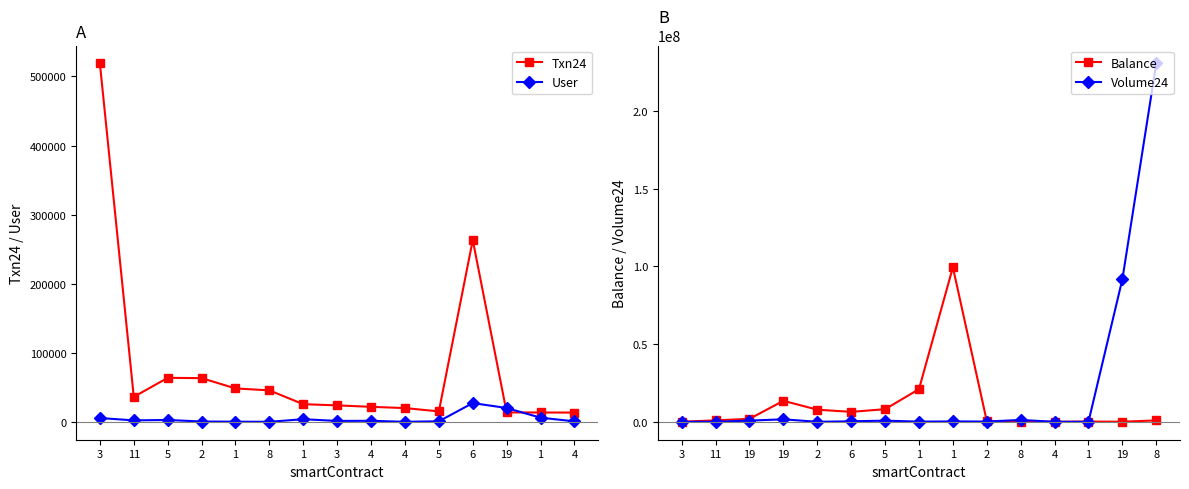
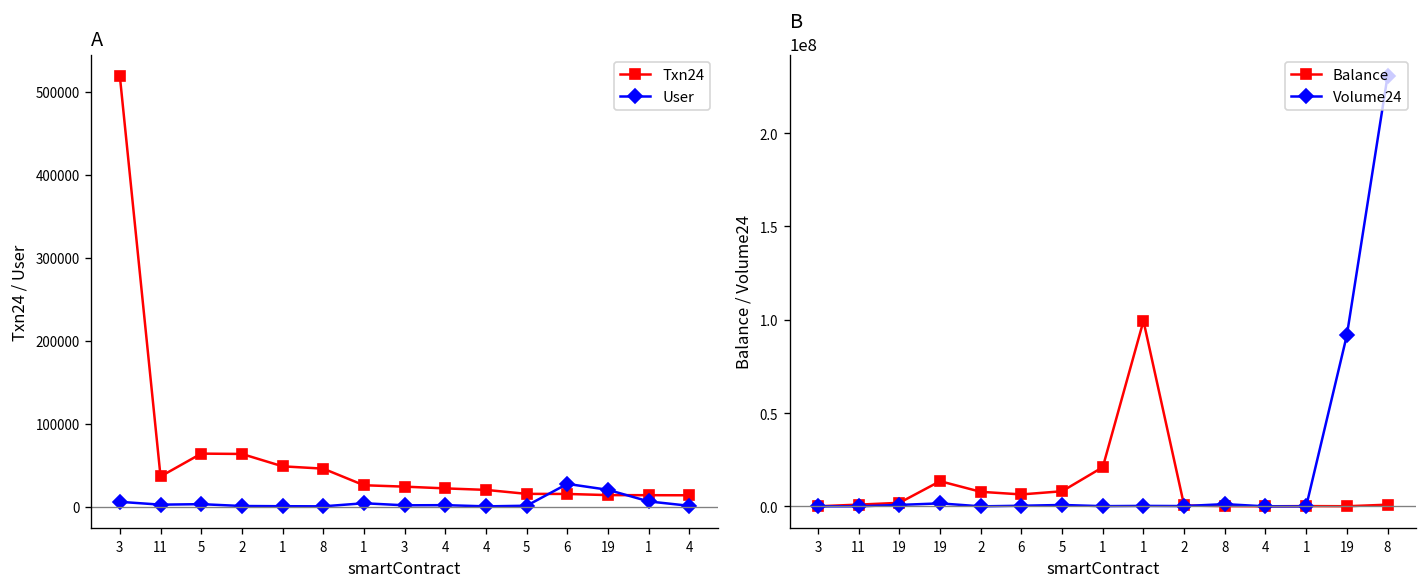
A, Txn24, 6: 260000 -> 20000
